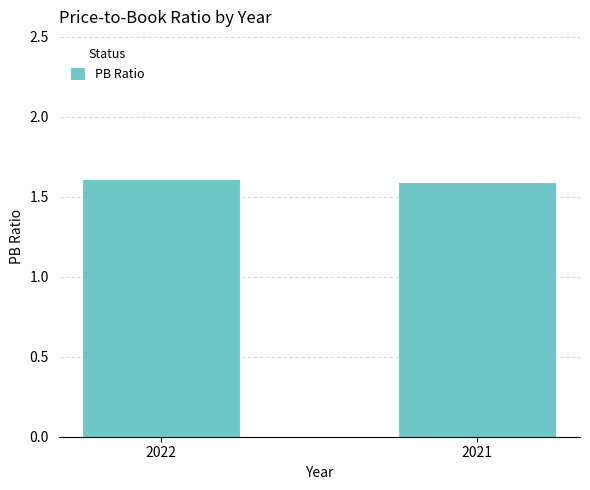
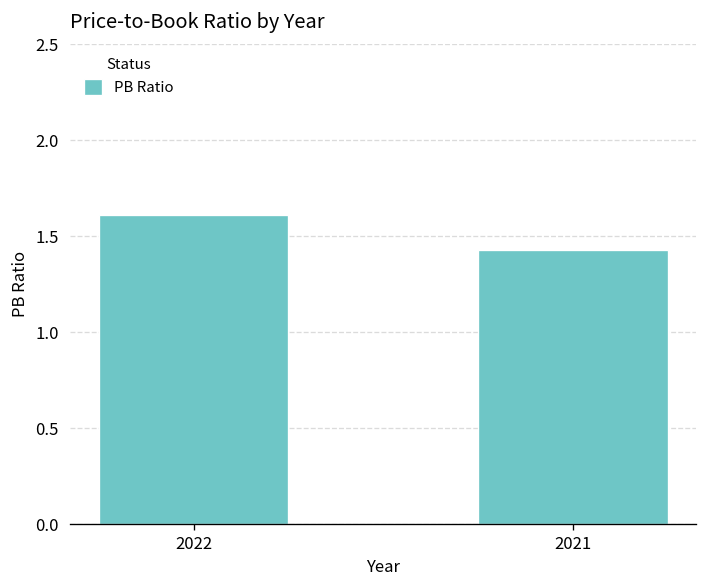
2021: 1.59 -> 1.43
